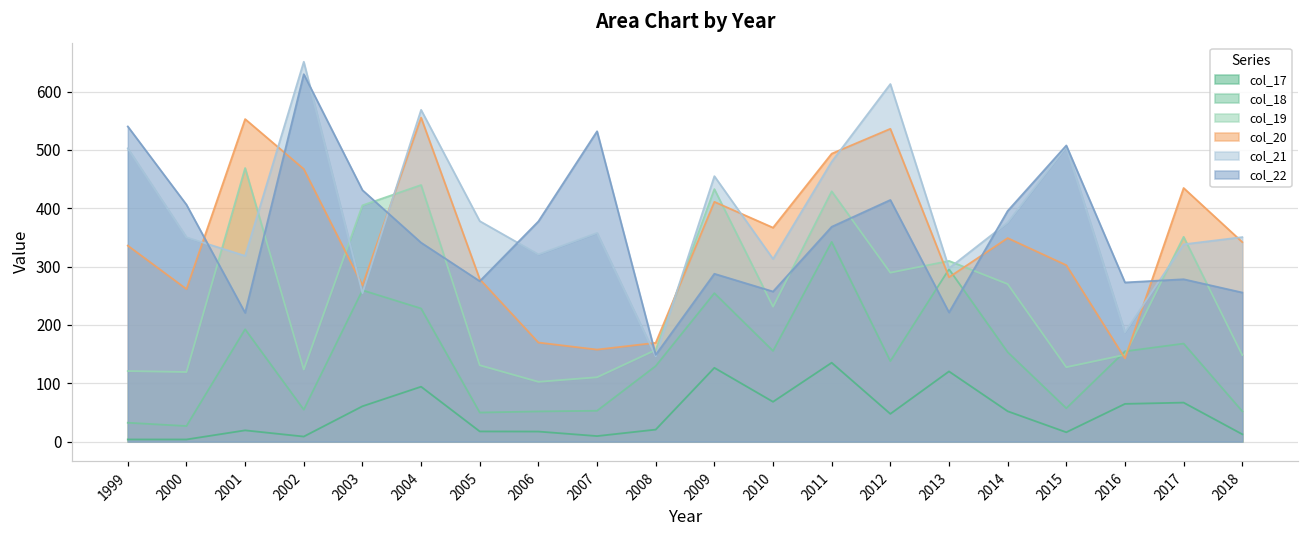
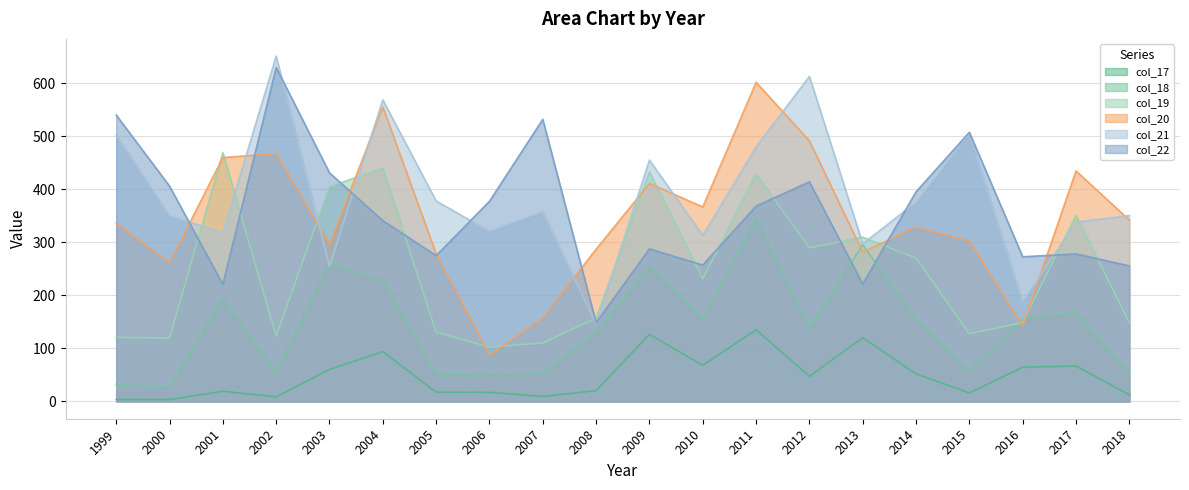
col_20, 2001: 550 -> 460
col_20, 2003: 270 -> 300
col_20, 2006: 170 -> 90
col_20, 2008: 170 -> 290
col_20, 2011: 490 -> 600
col_20, 2012: 540 -> 490
col_20, 2014: 350 -> 330
